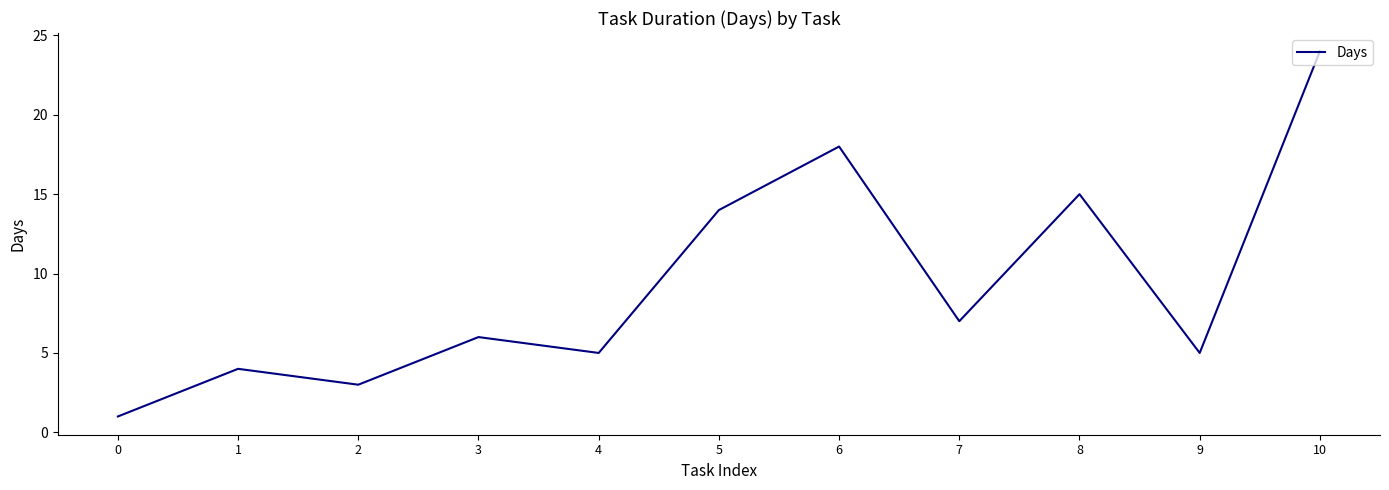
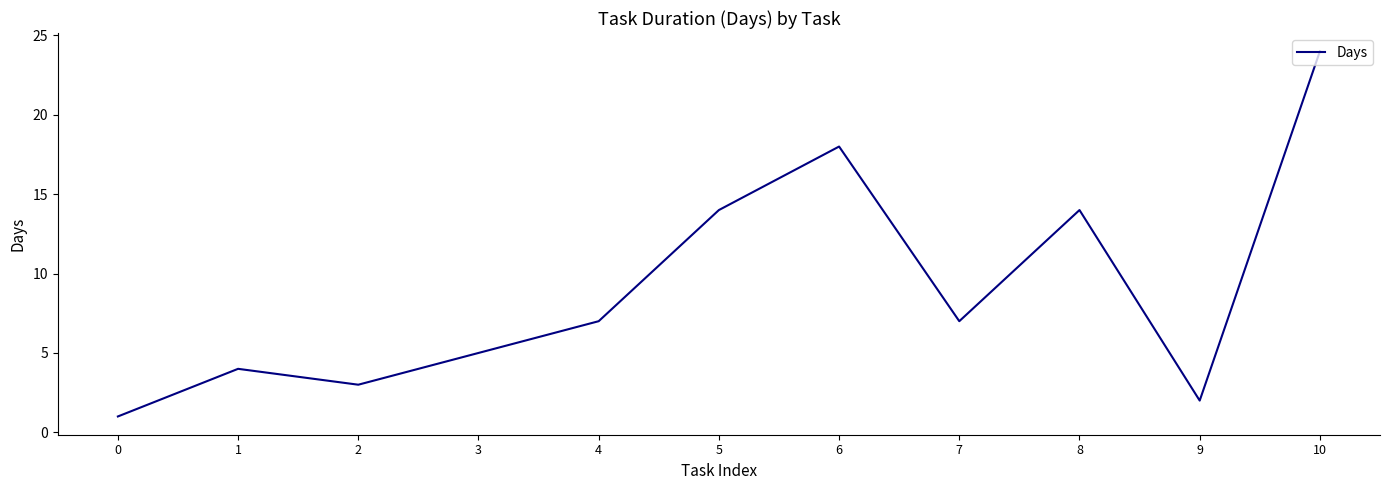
3: 6 -> 5
4: 5 -> 7
8: 15 -> 14
9: 5 -> 2
